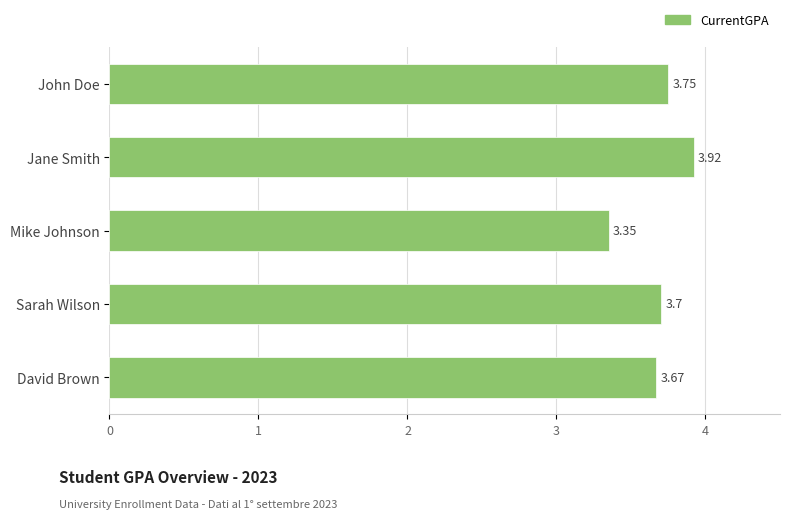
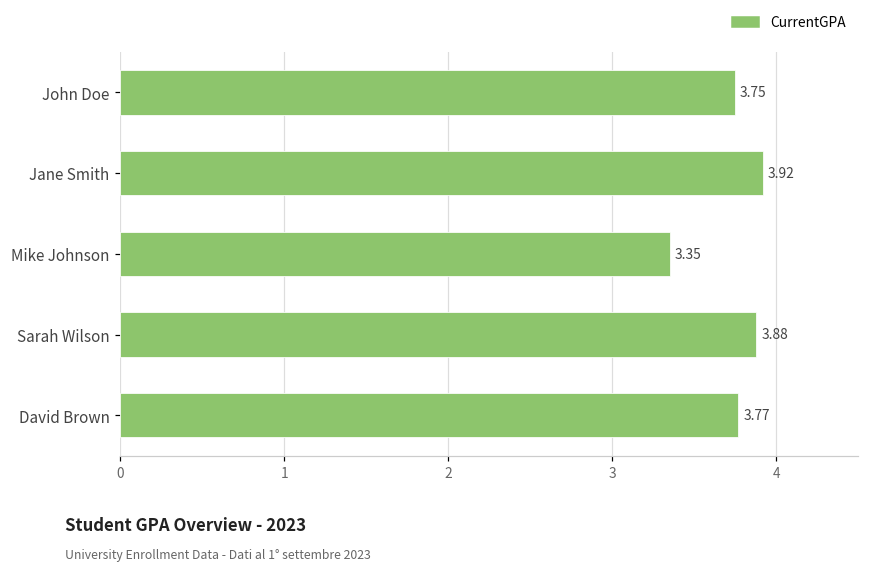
Sarah Wilson: 3.7 -> 3.88
David Brown: 3.67 -> 3.77
